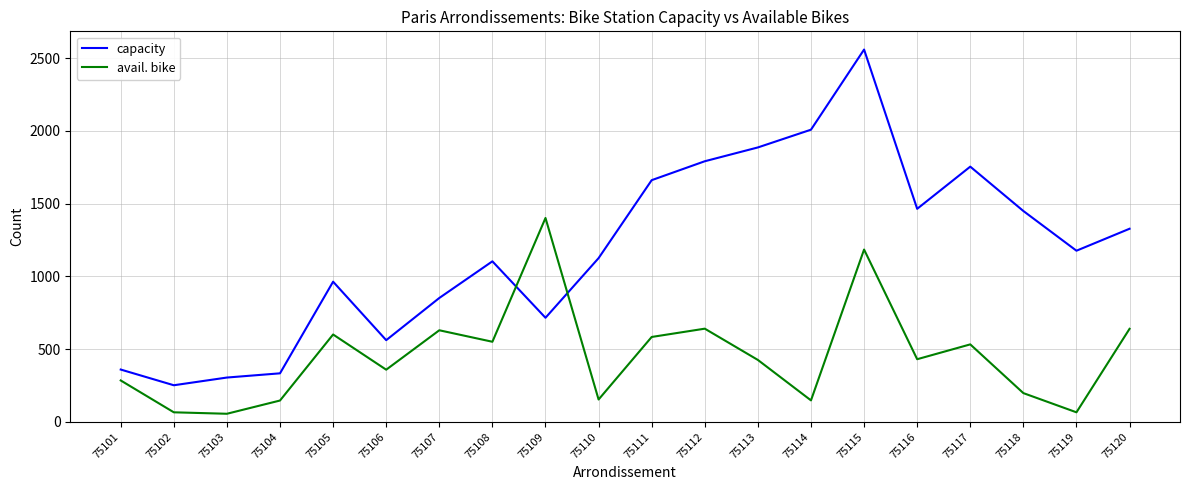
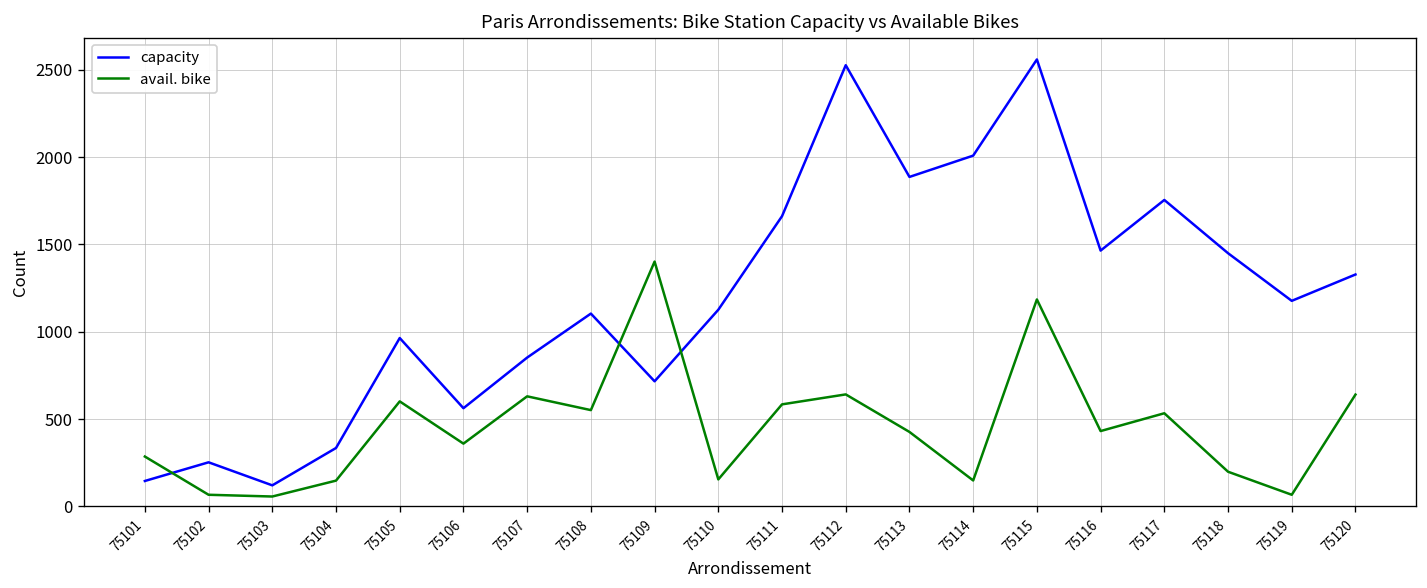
capacity, 75101: 360 -> 150
capacity, 75103: 310 -> 120
capacity, 75112: 1790 -> 2530
